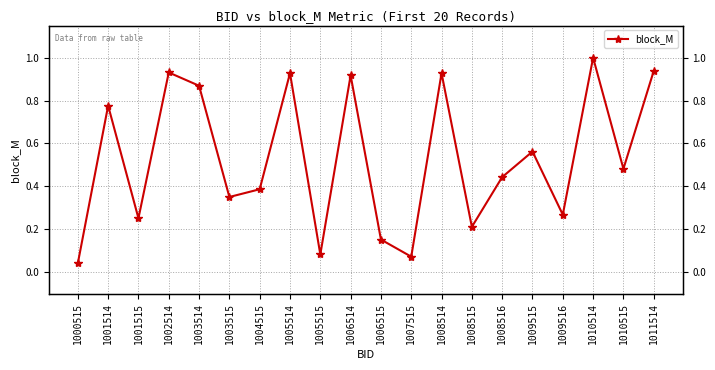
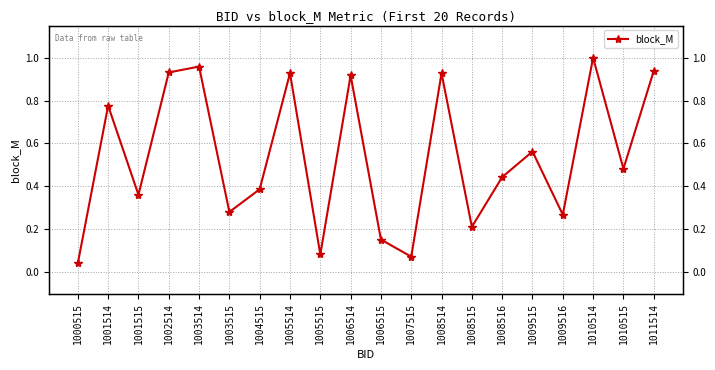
1001515: 0.25 -> 0.36
1003514: 0.87 -> 0.96
1003515: 0.35 -> 0.28
